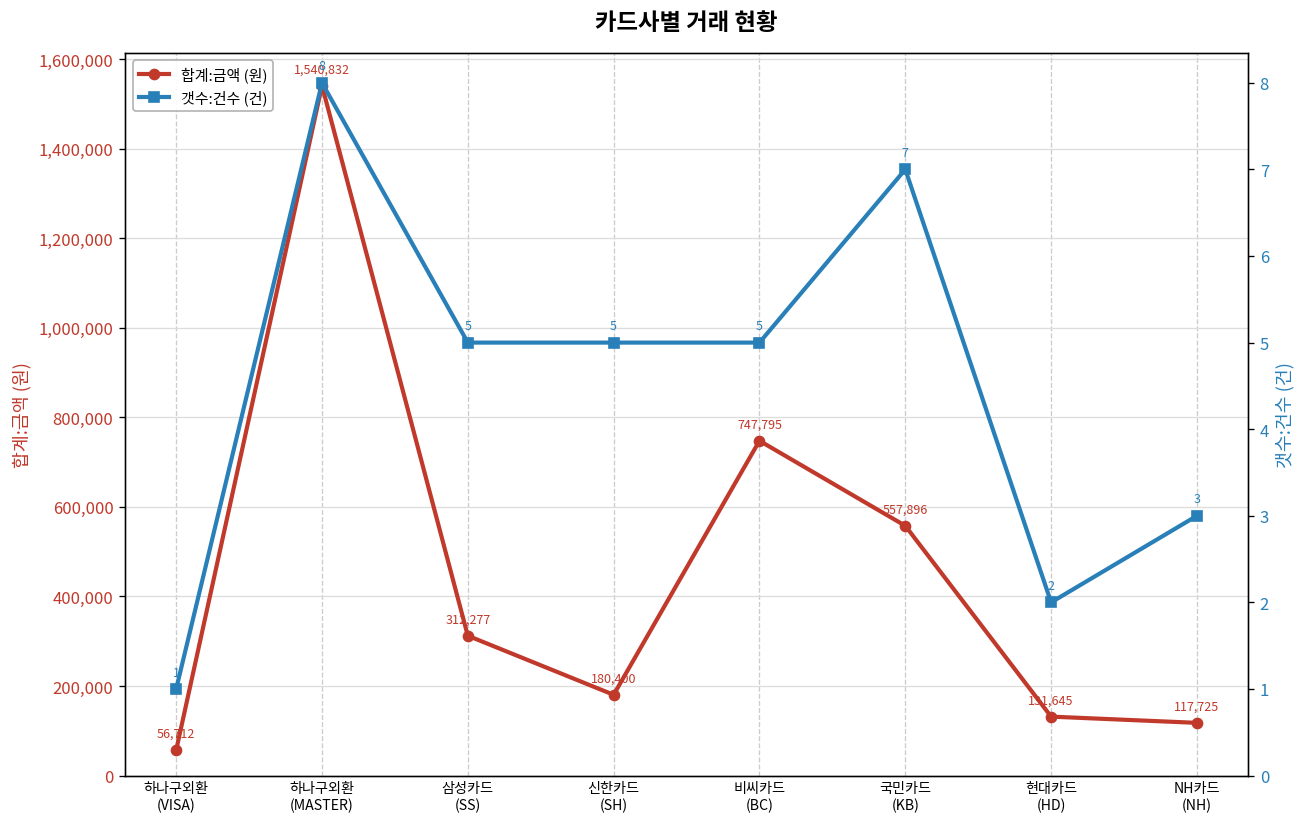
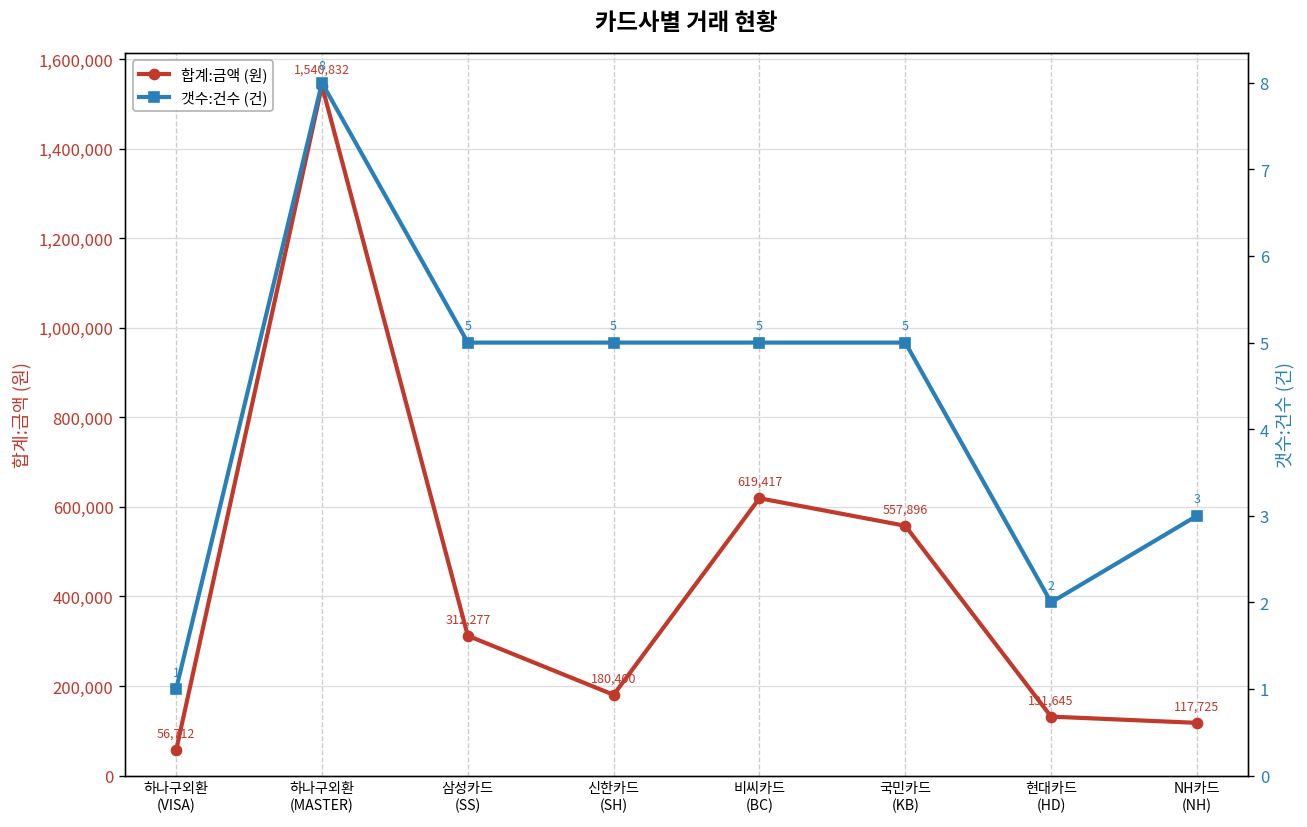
합계:금액 (원), 비씨카드 (BC): 747,795 -> 619,417
갯수:건수 (건), 국민카드 (KB): 7 -> 5
